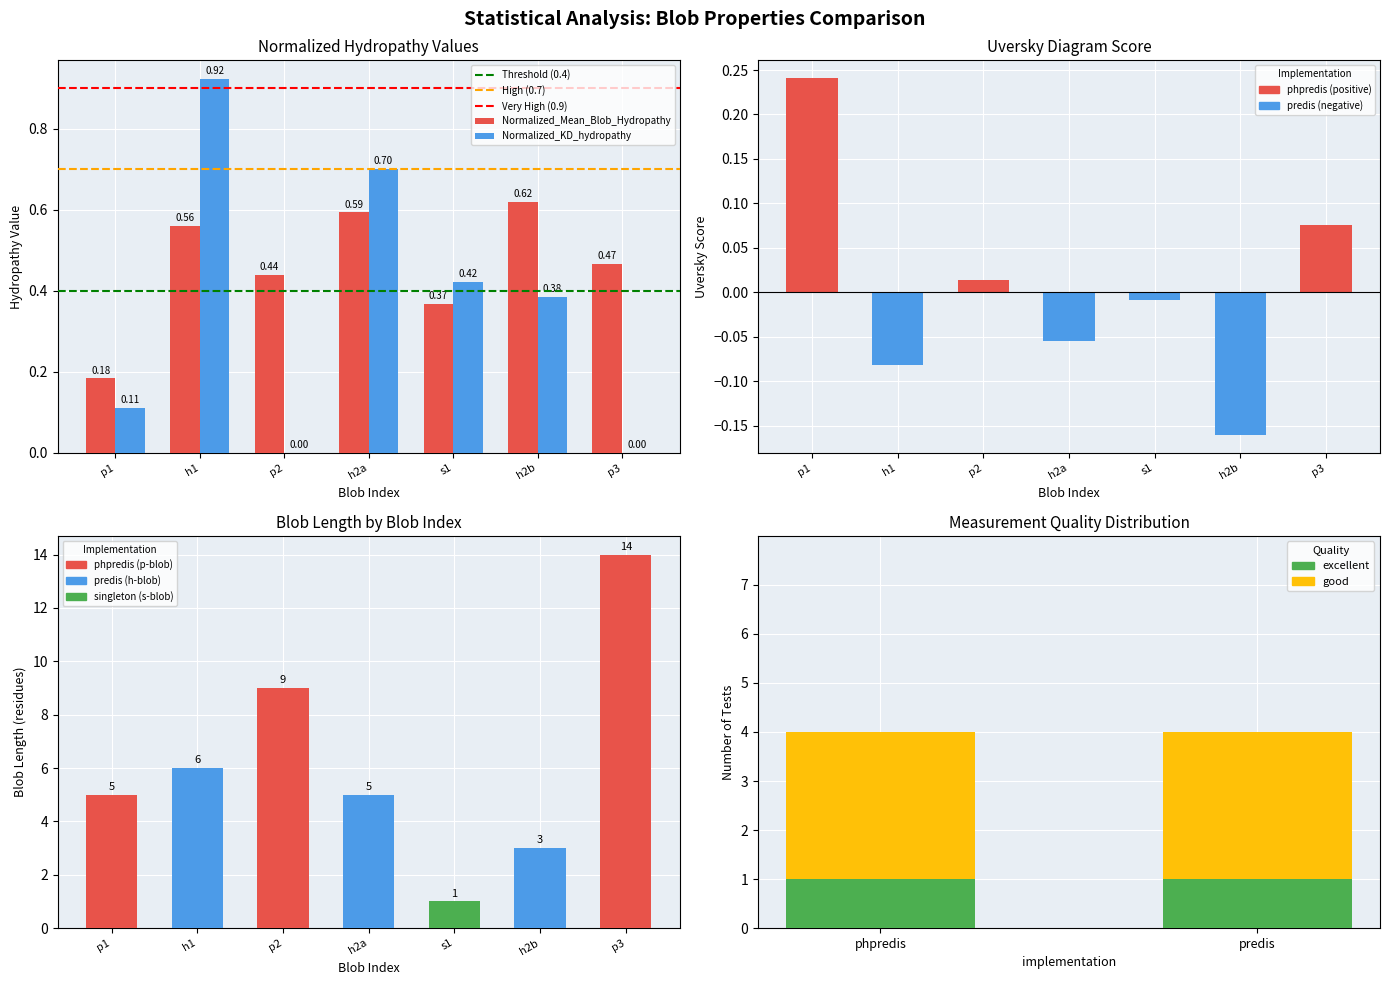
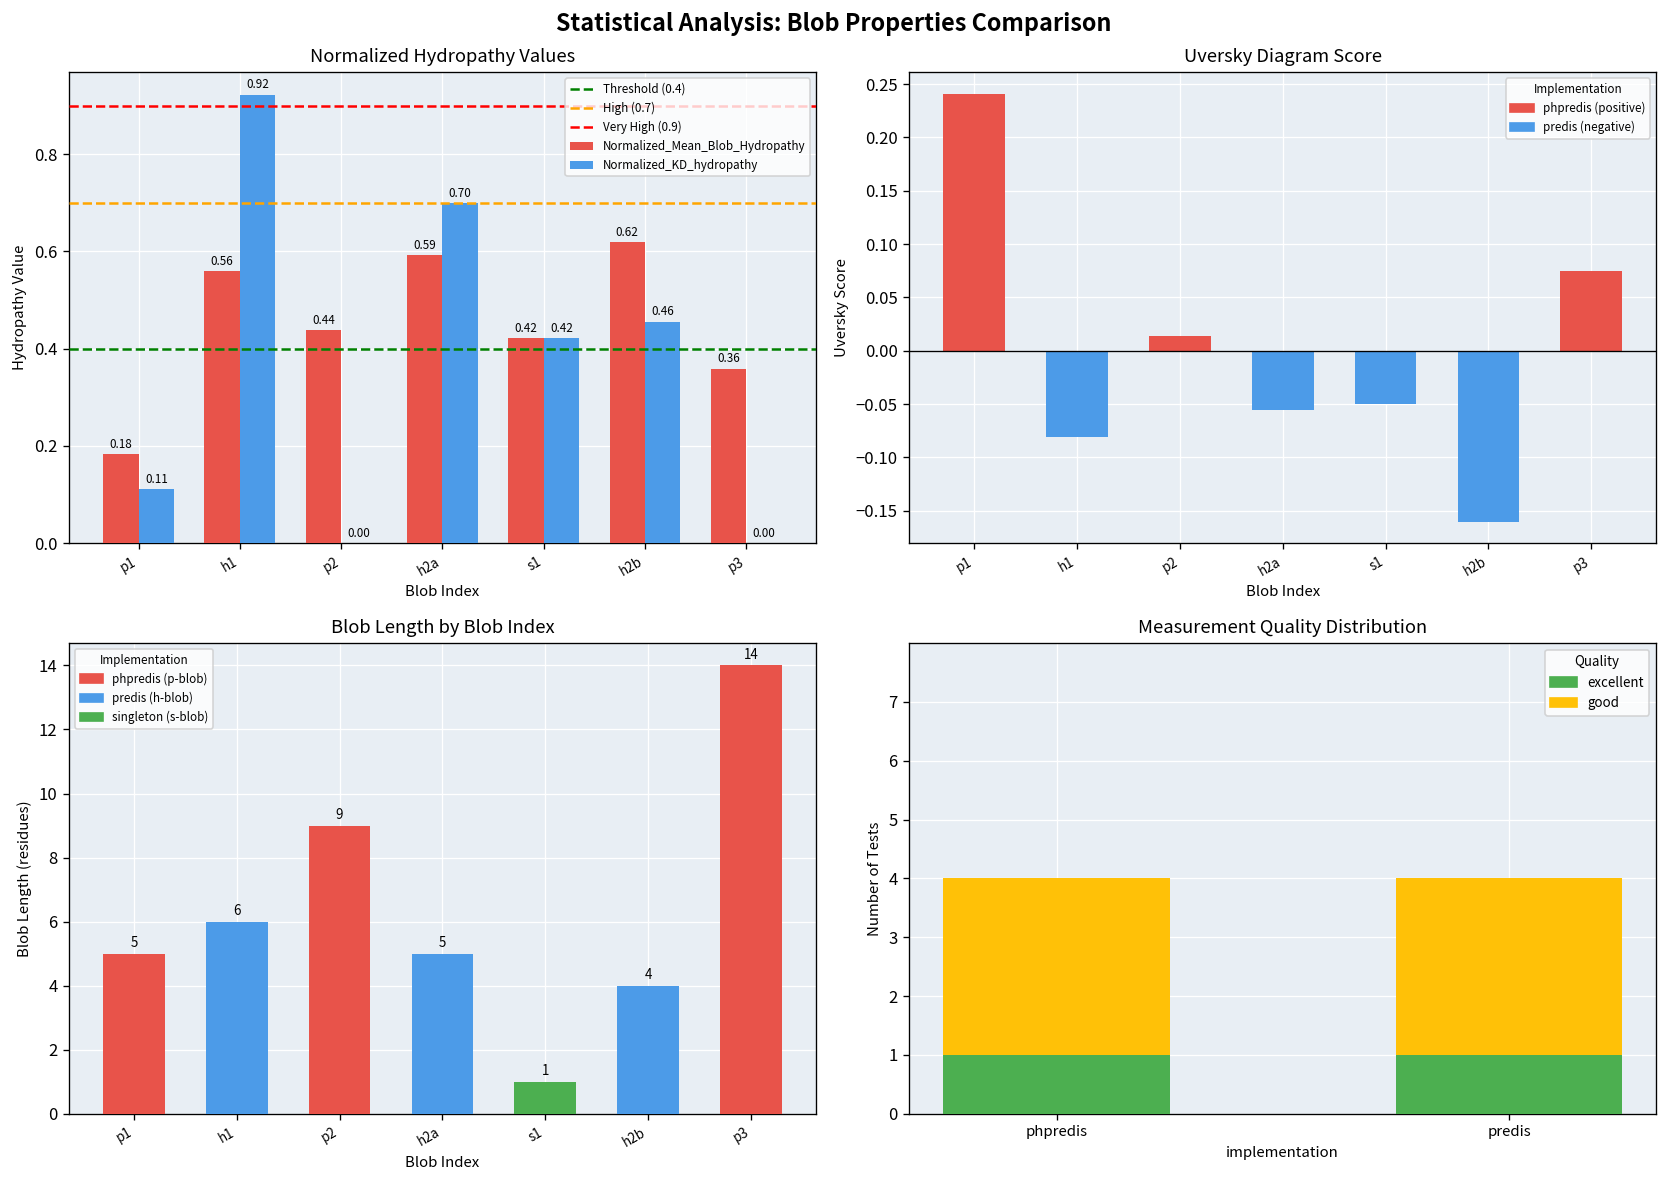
Normalized Hydropathy Values, Normalized_Mean_Blob_Hydropathy, s1: 0.37 -> 0.42
Normalized Hydropathy Values, Normalized_KD_hydropathy, h2b: 0.38 -> 0.46
Normalized Hydropathy Values, Normalized_Mean_Blob_Hydropathy, p3: 0.47 -> 0.36
Uversky Diagram Score, s1: -0.01 -> -0.05
Blob Length by Blob Index, h2b: 3 -> 4
